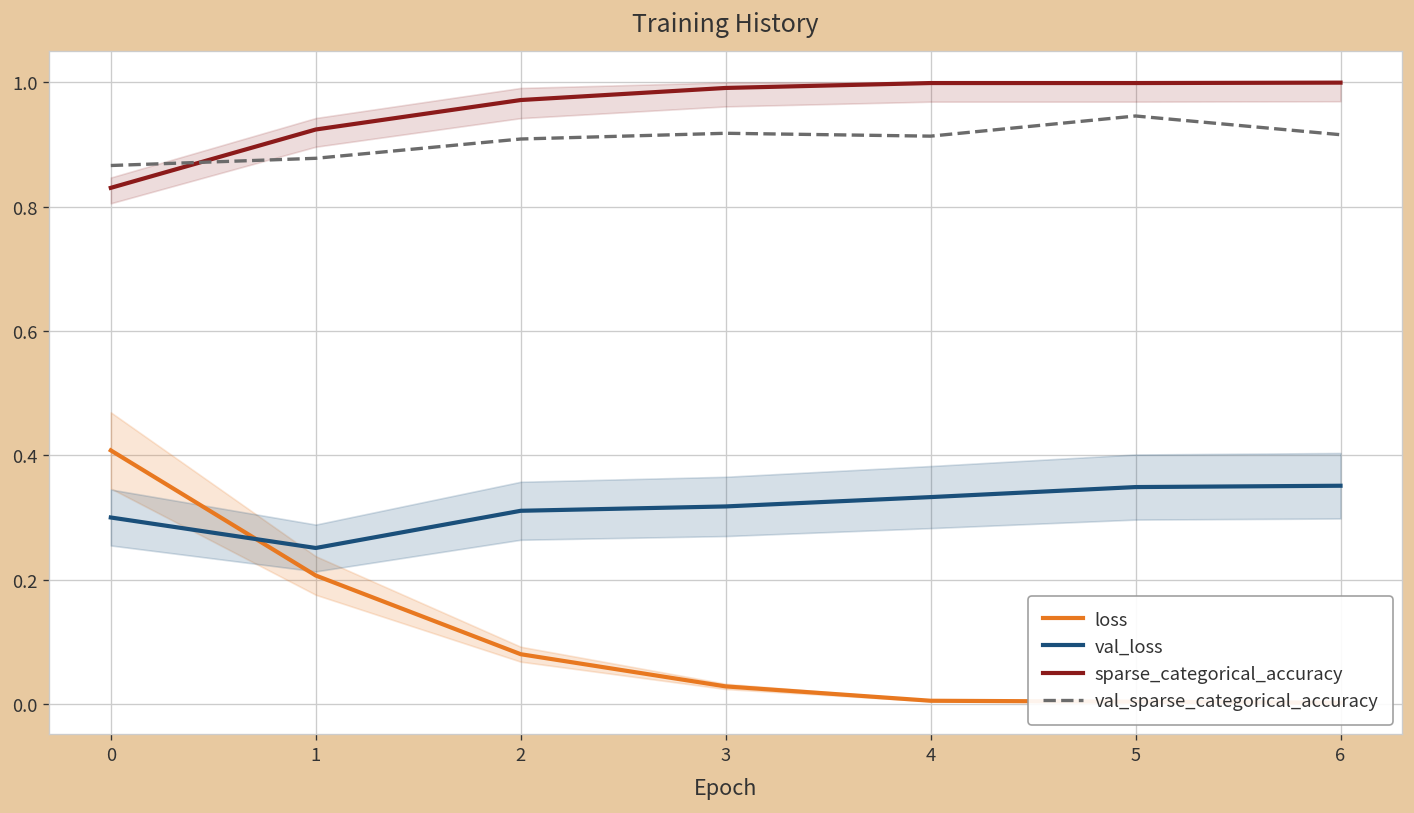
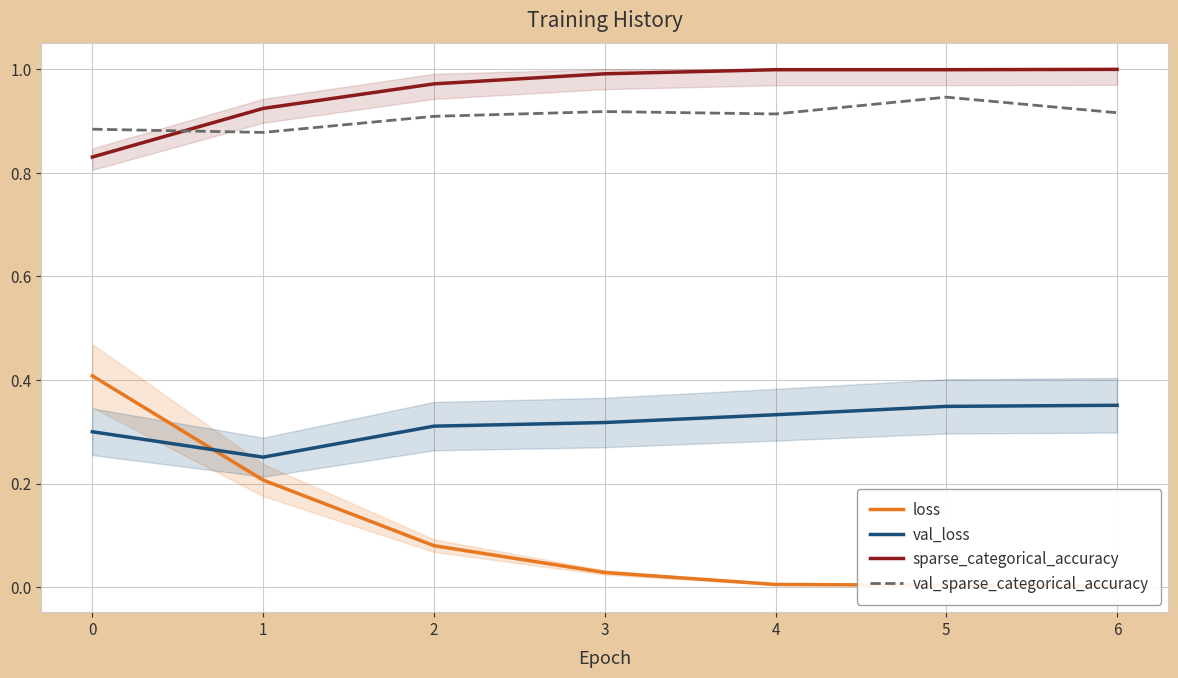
val_sparse_categorical_accuracy, 0: 0.87 -> 0.88
